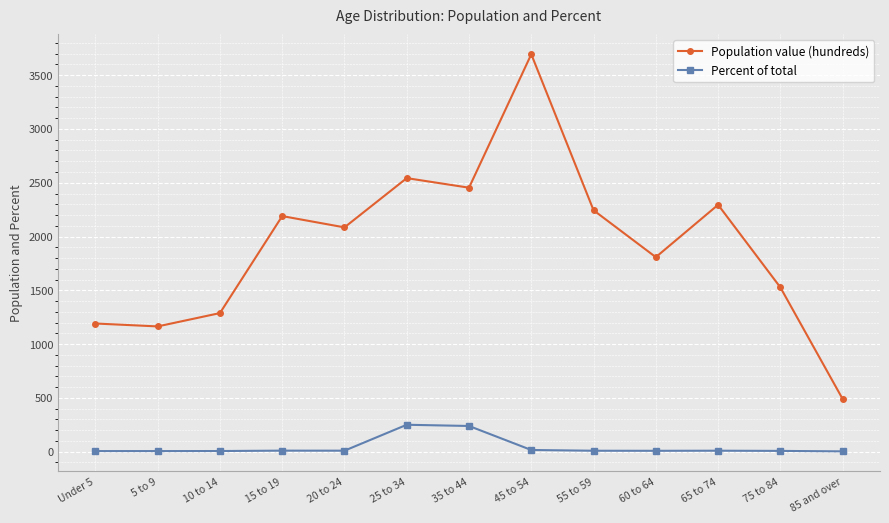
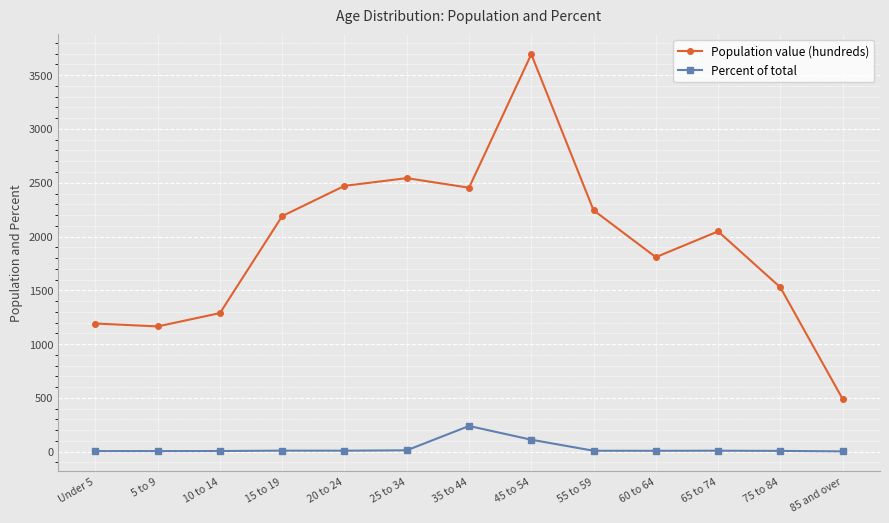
Population value (hundreds), 20 to 24: 2090 -> 2470
Percent of total, 25 to 34: 250 -> 10
Percent of total, 45 to 54: 10 -> 110
Population value (hundreds), 65 to 74: 2300 -> 2050
